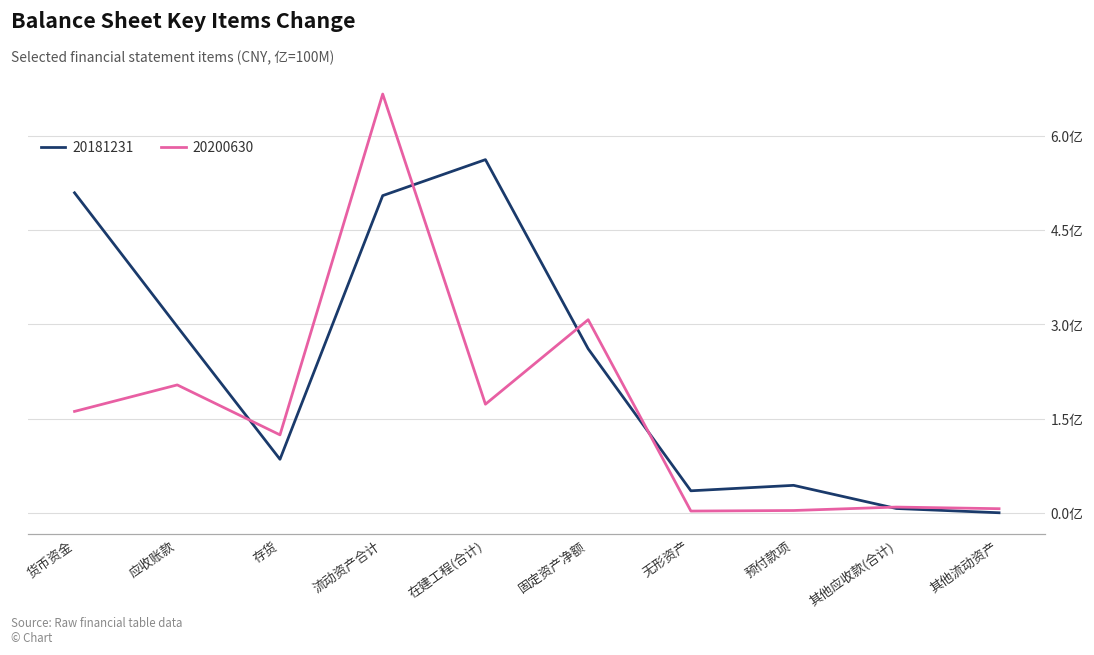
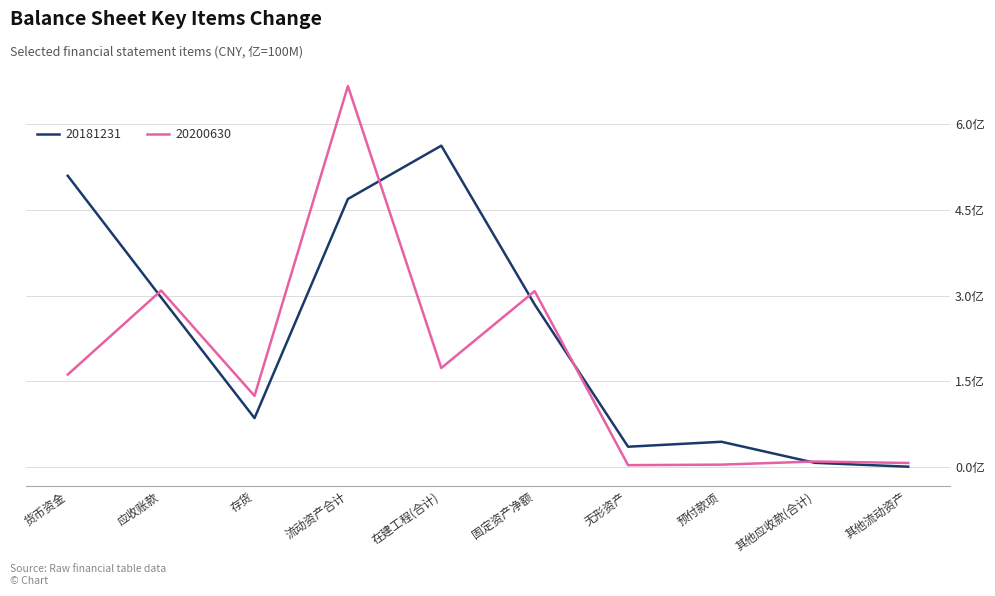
20200630, 应收账款: 2.0亿 -> 3.1亿
20181231, 流动资产合计: 5.1亿 -> 4.7亿
20181231, 固定资产净额: 2.6亿 -> 2.8亿
